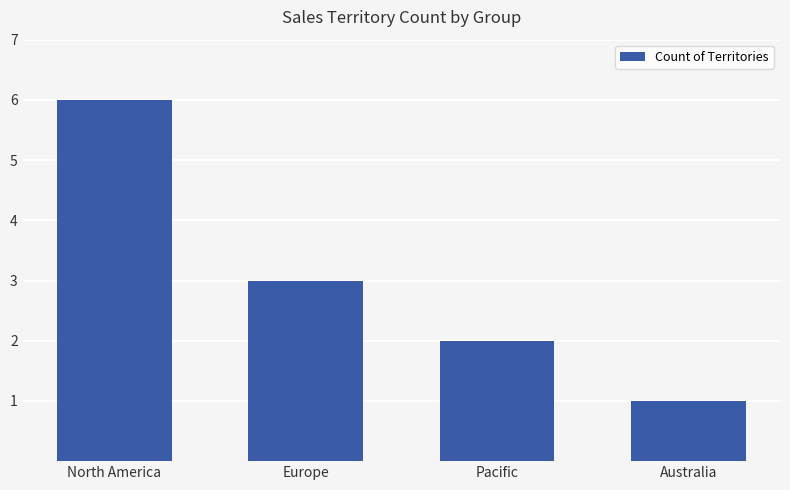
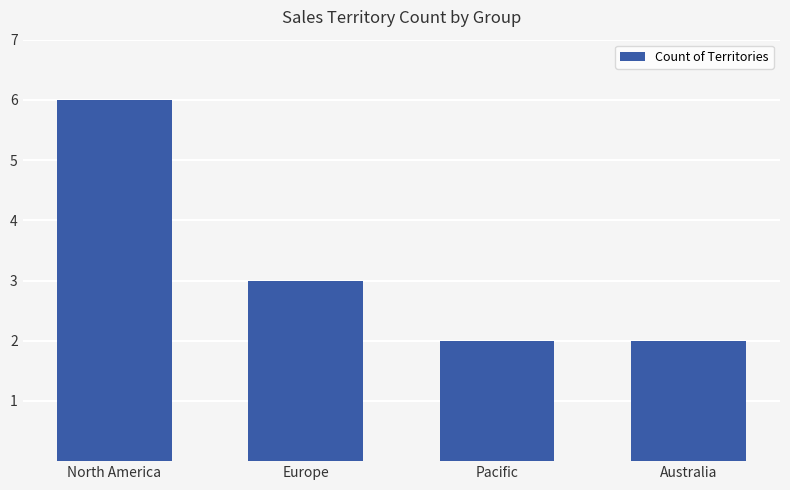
Australia: 1 -> 2
